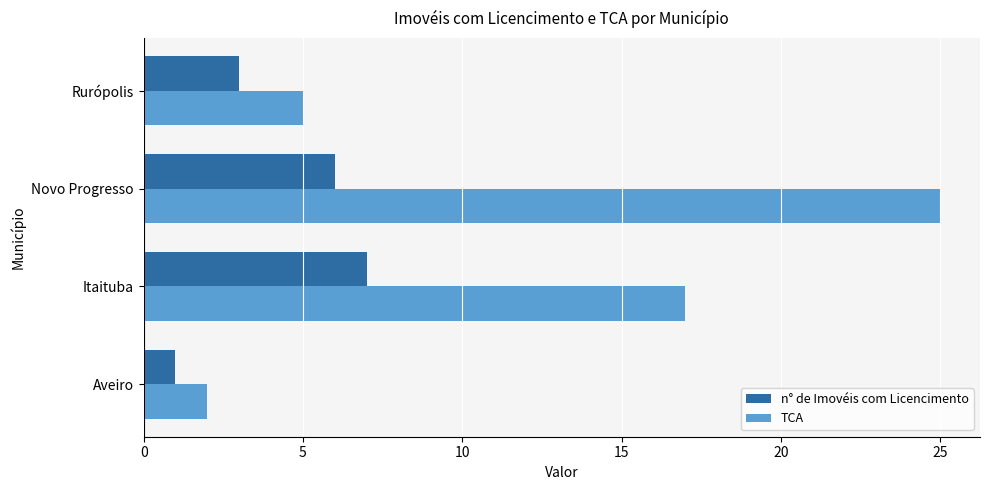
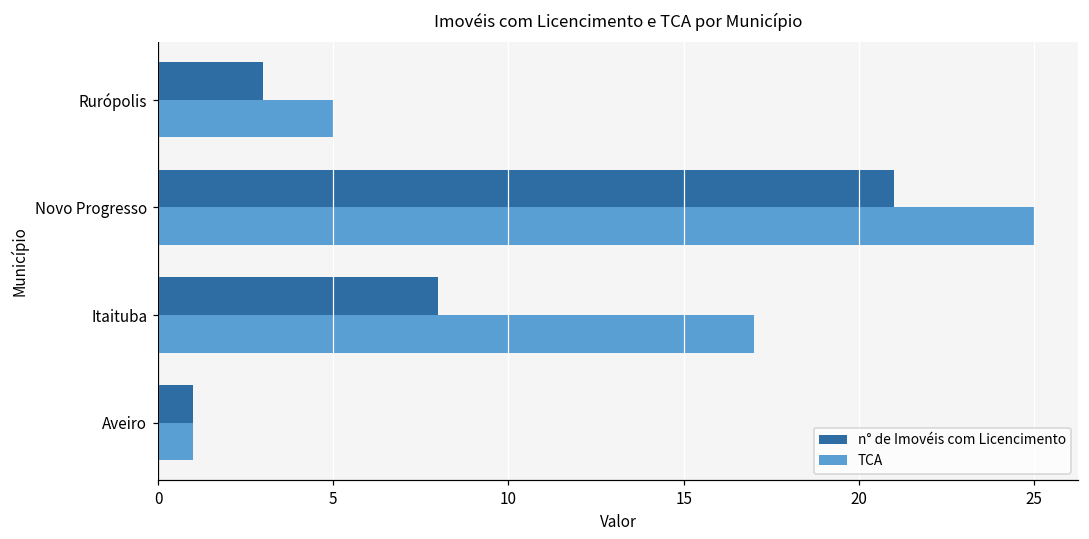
n° de Imovéis com Licencimento, Novo Progresso: 6 -> 21
n° de Imovéis com Licencimento, Itaituba: 7 -> 8
TCA, Aveiro: 2 -> 1
